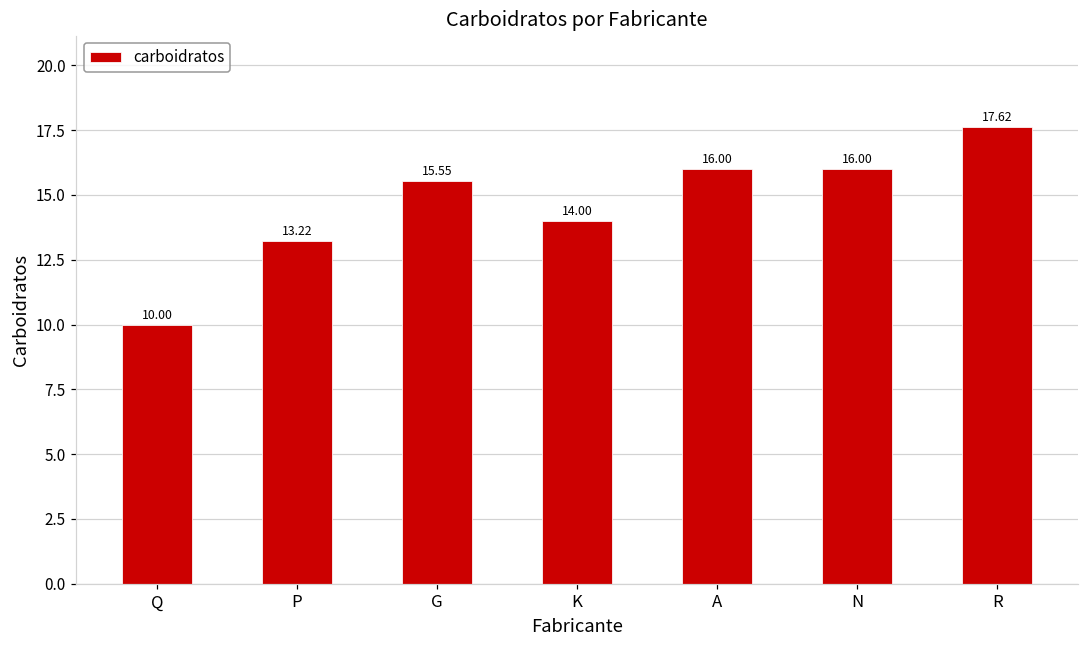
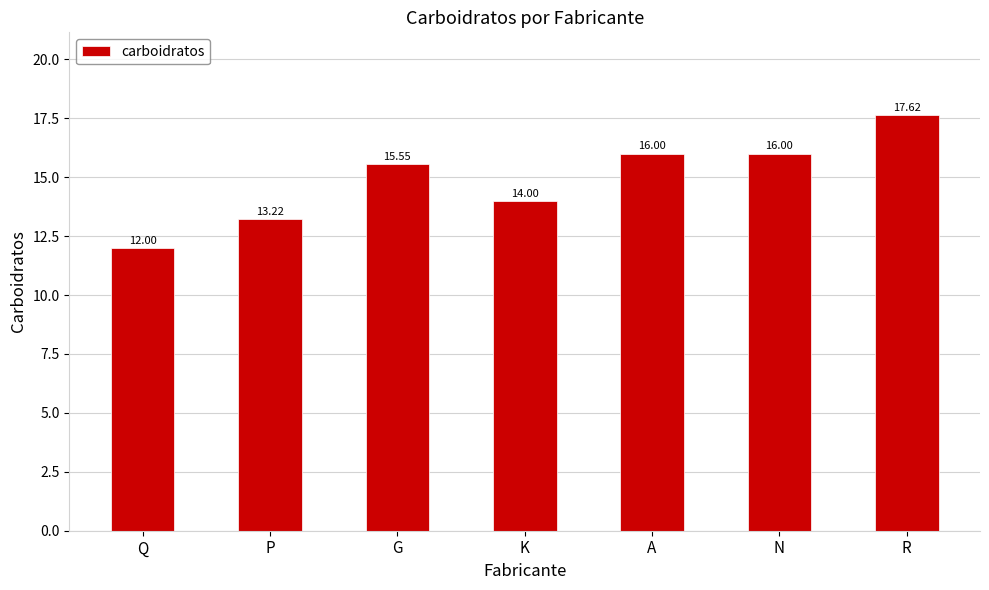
Q: 10.00 -> 12.00
